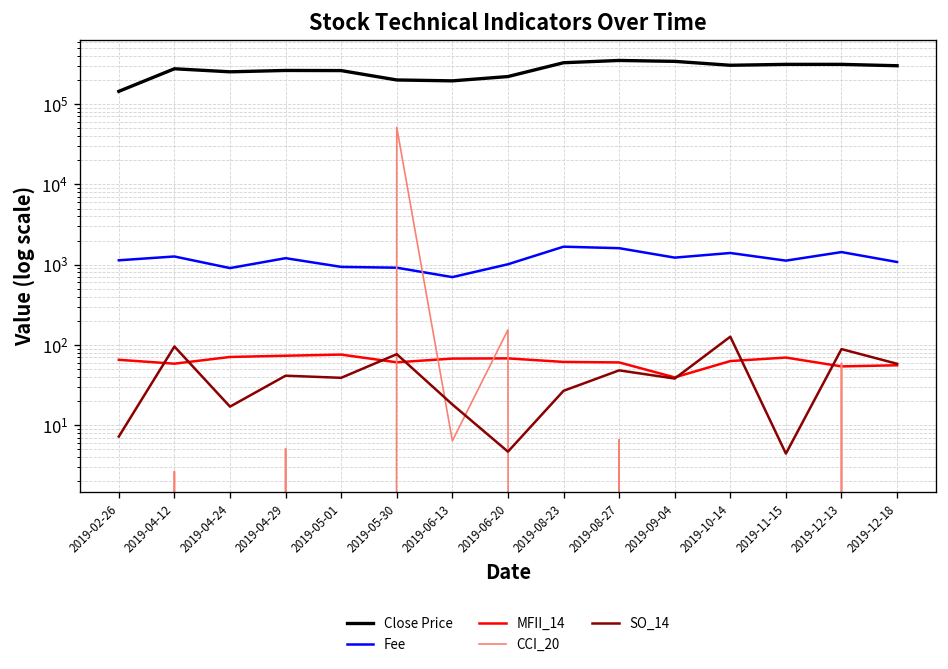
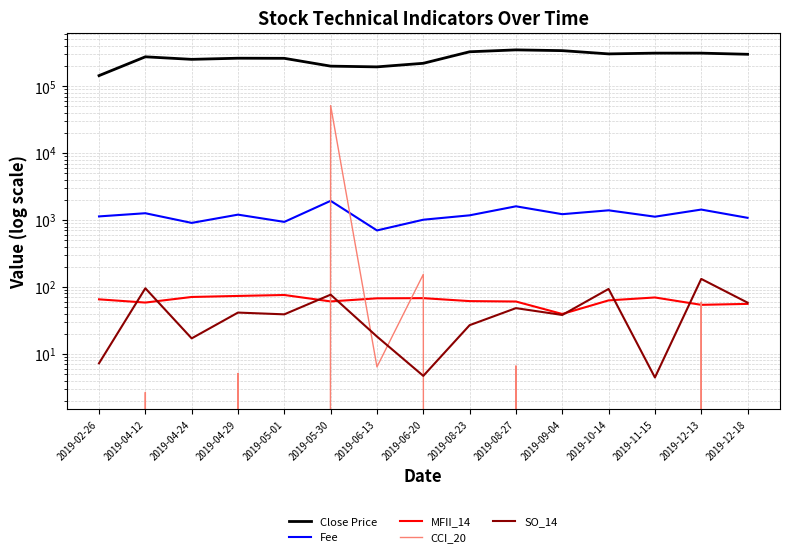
Fee, 2019-05-30: 900 -> 1900
Fee, 2019-08-23: 1700 -> 1200
SO_14, 2019-10-14: 130 -> 90
SO_14, 2019-12-13: 90 -> 130
